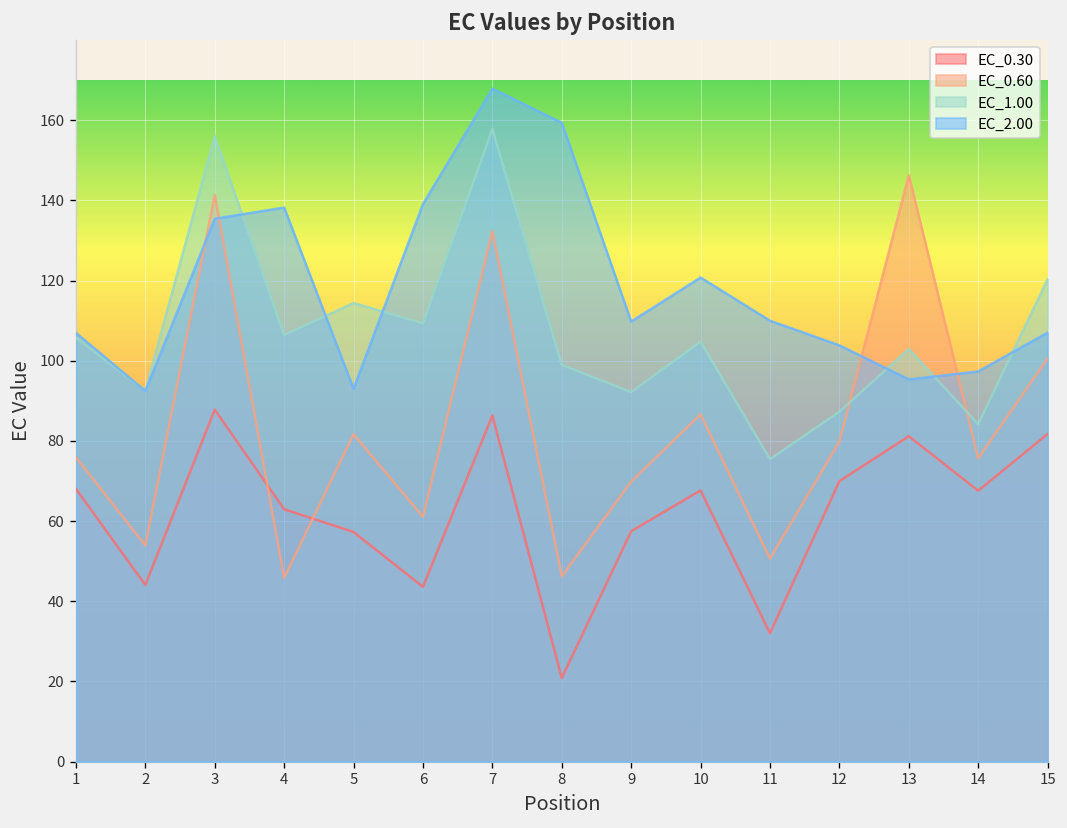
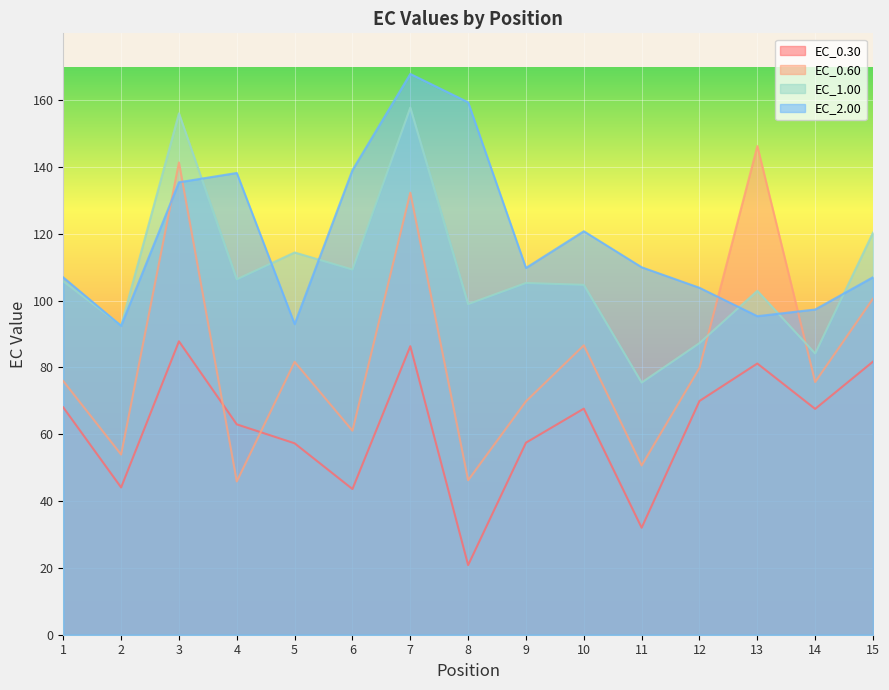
EC_1.00, 9: 92 -> 105
